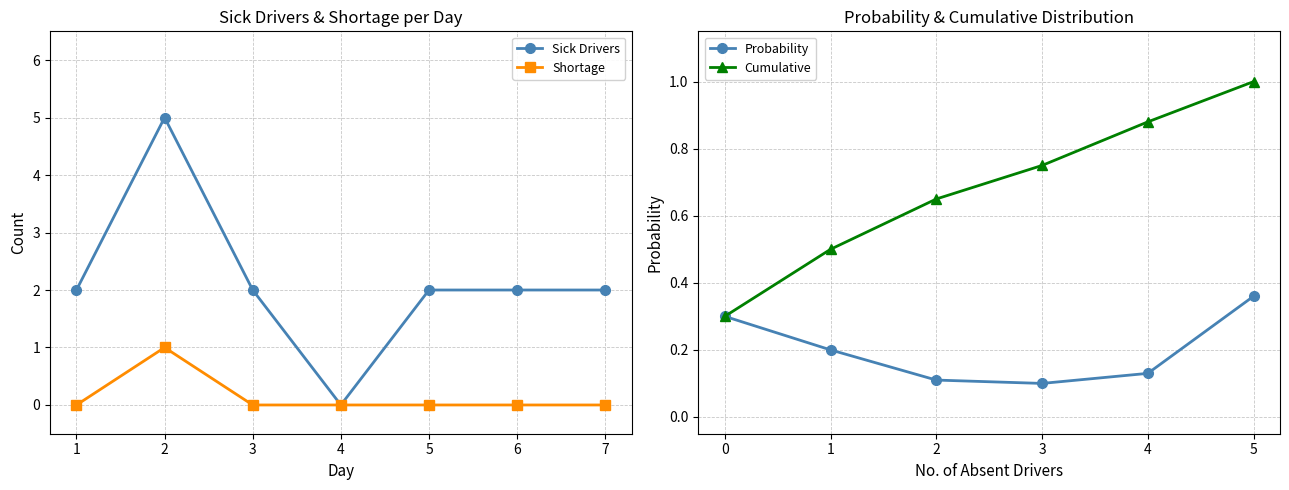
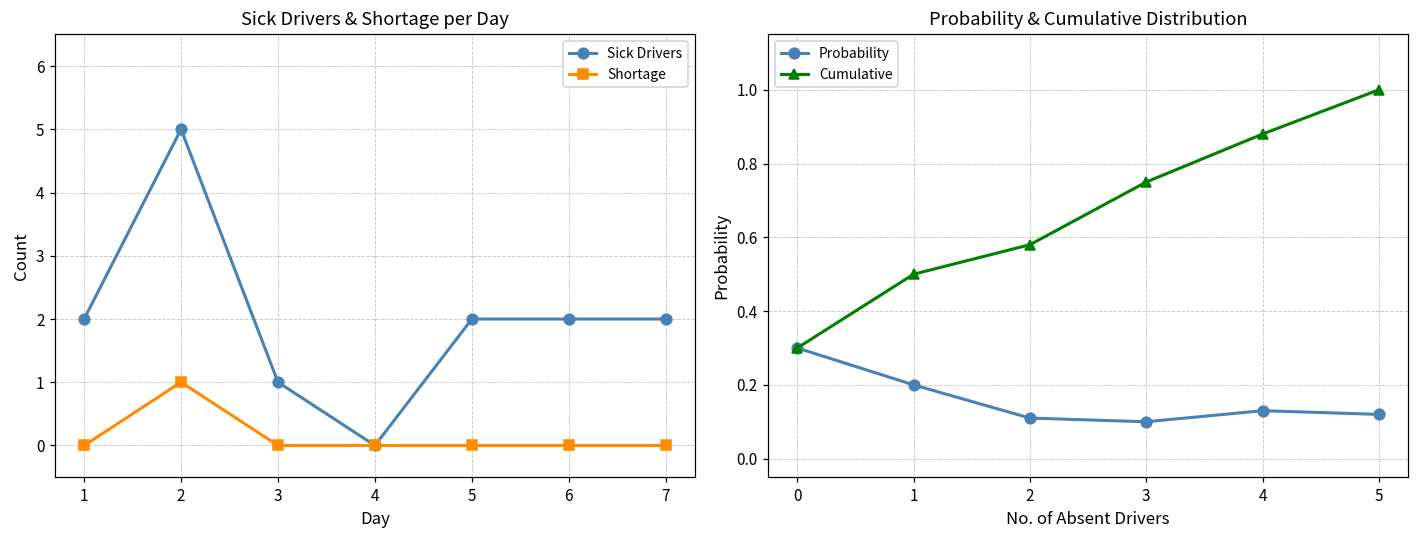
Sick Drivers & Shortage per Day, Sick Drivers, 3: 2 -> 1
Probability & Cumulative Distribution, Cumulative, 2: 0.65 -> 0.58
Probability & Cumulative Distribution, Probability, 5: 0.36 -> 0.12
